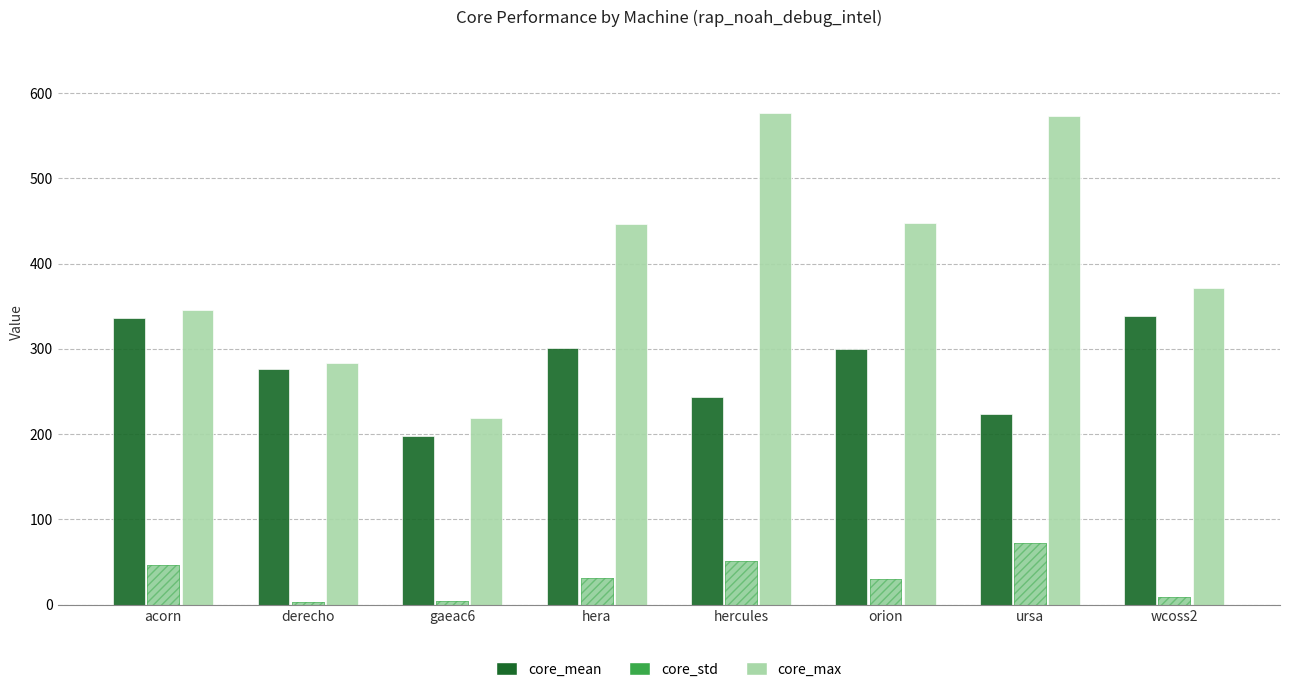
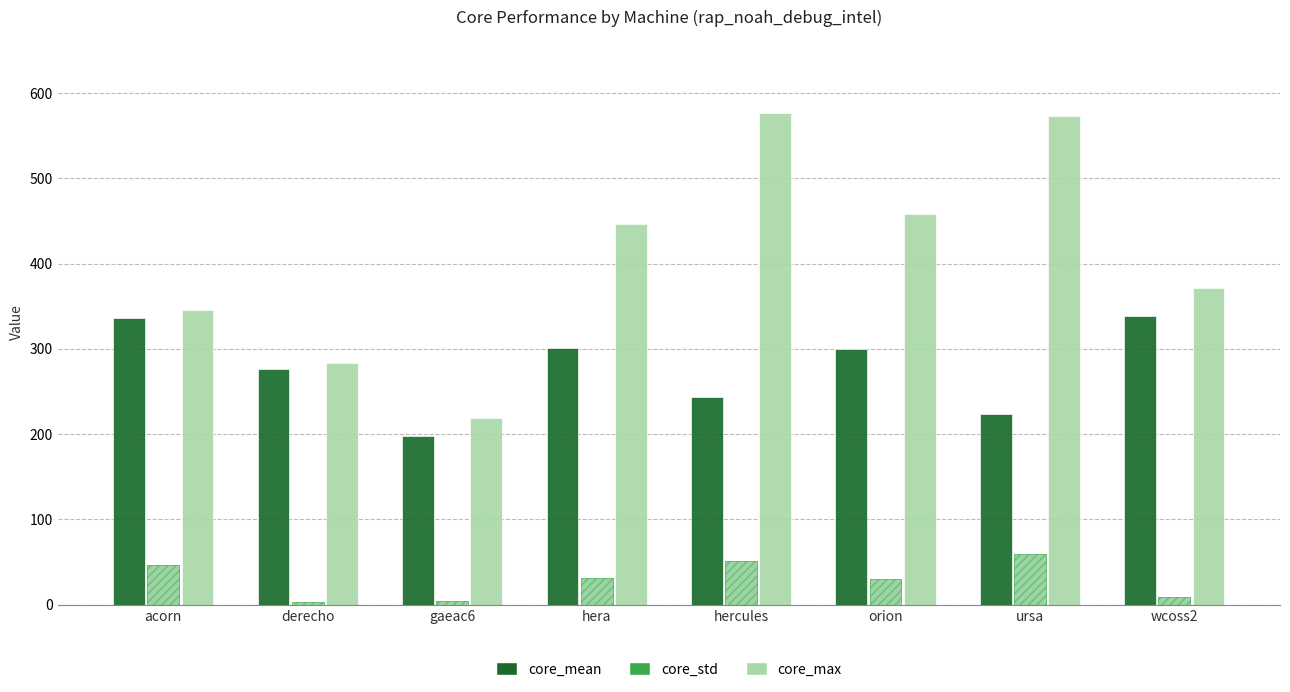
core_max, orion: 450 -> 460
core_std, ursa: 70 -> 60
